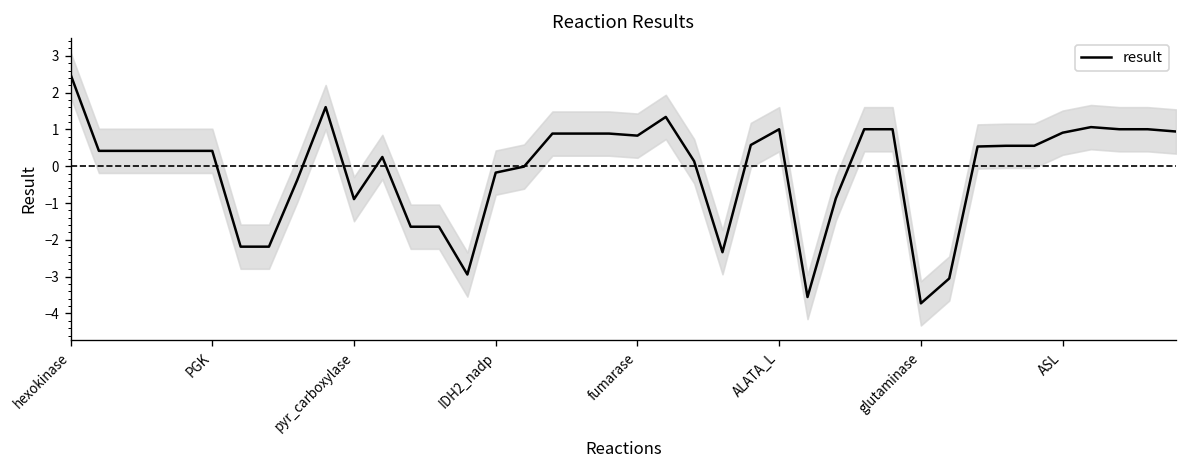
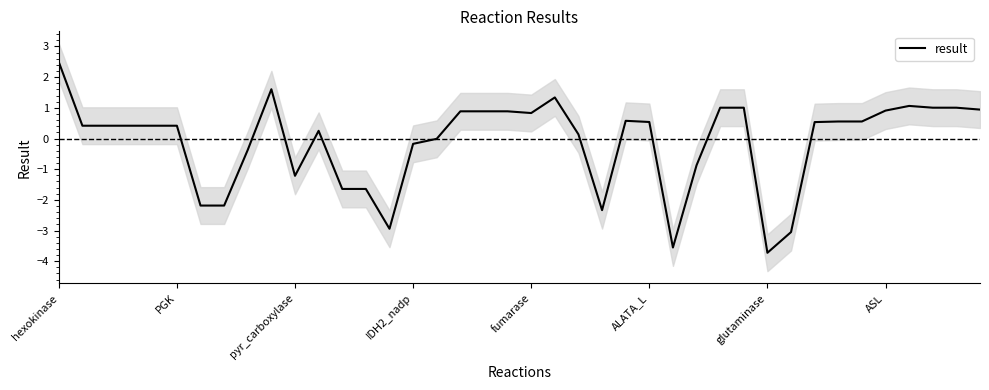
result, pyr_carboxylase: -0.9 -> -1.2
result, ALATA_L: 1.0 -> 0.5
